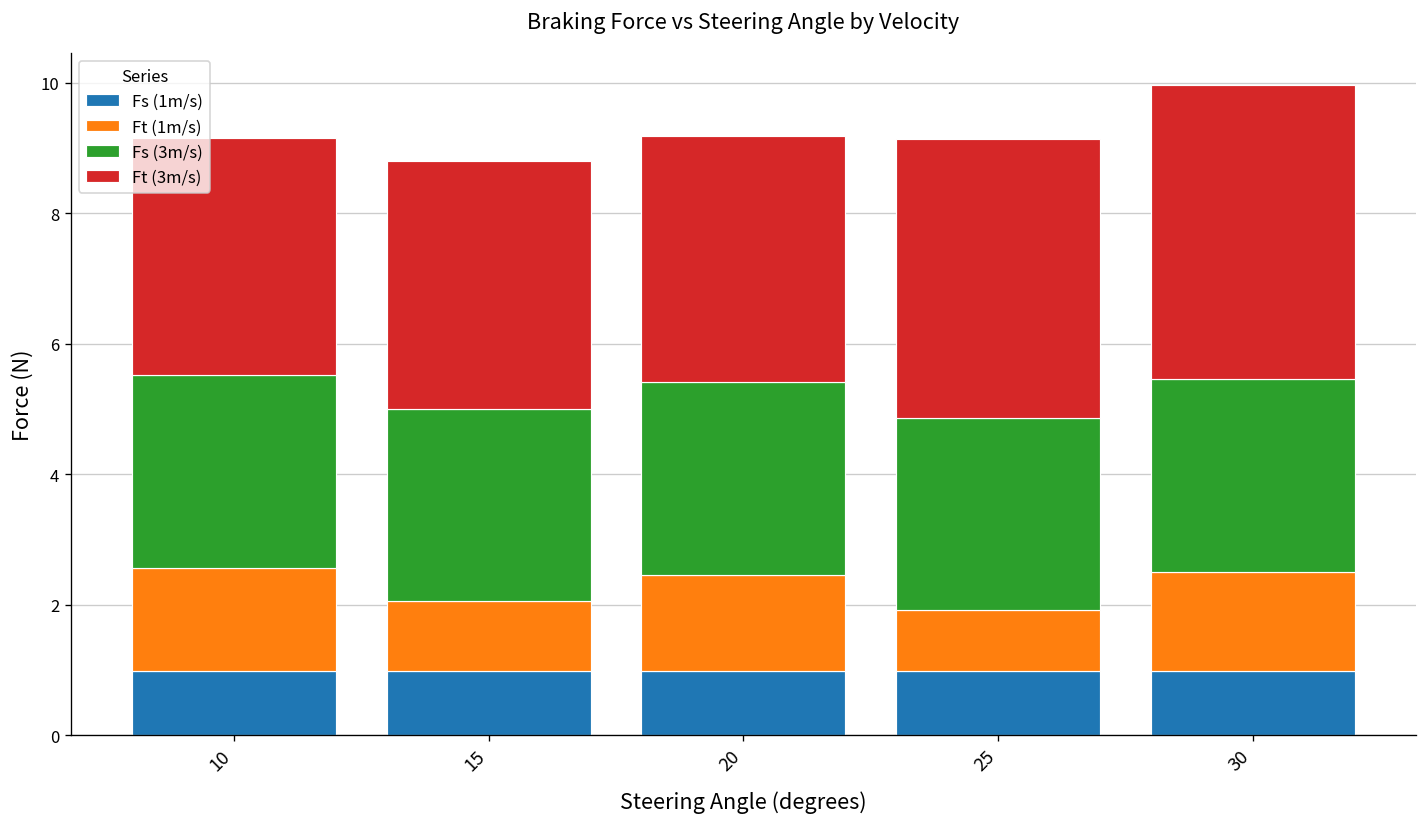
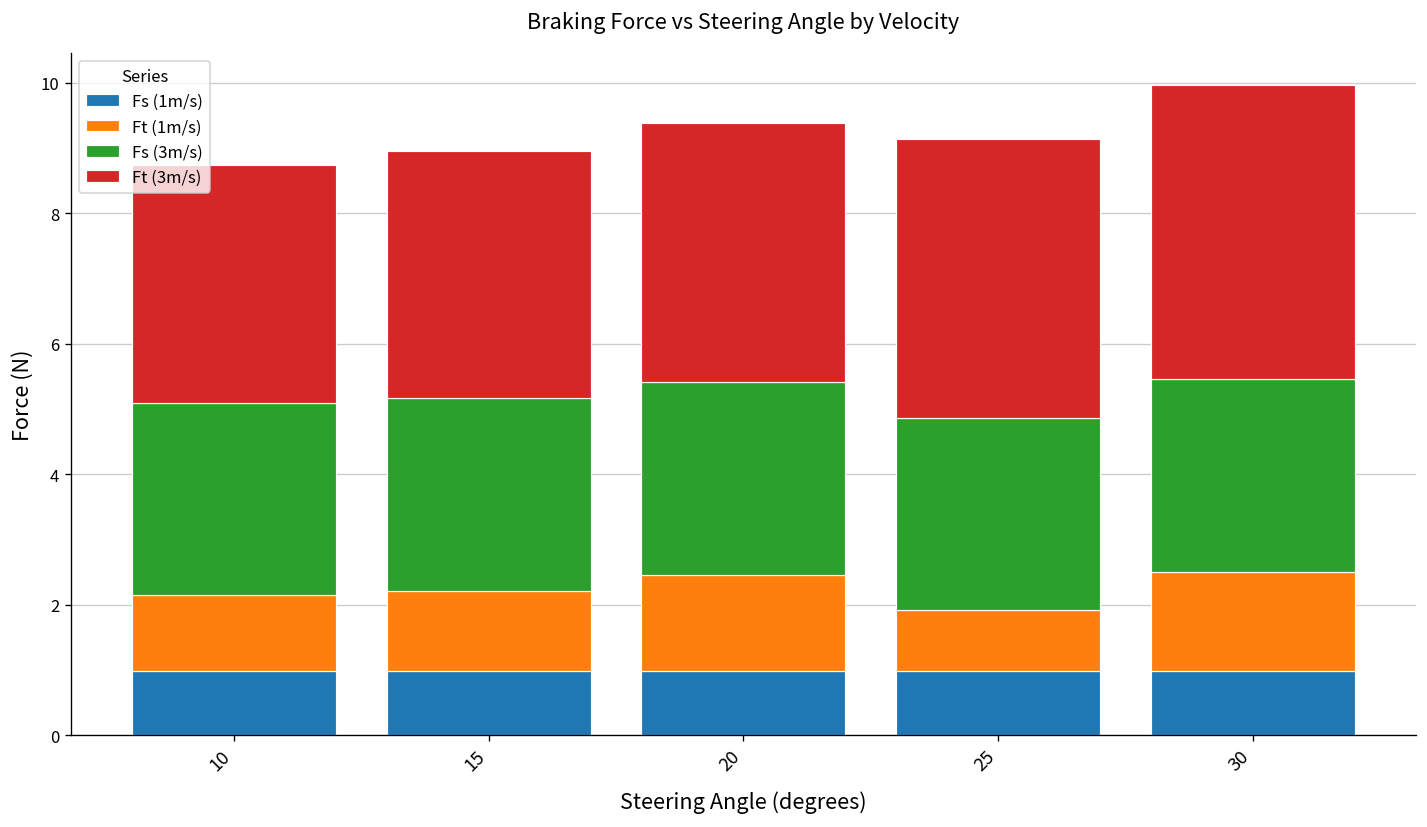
Ft (1m/s), 10: 1.6 -> 1.2
Ft (1m/s), 15: 1.1 -> 1.2
Ft (3m/s), 20: 3.8 -> 4.0
